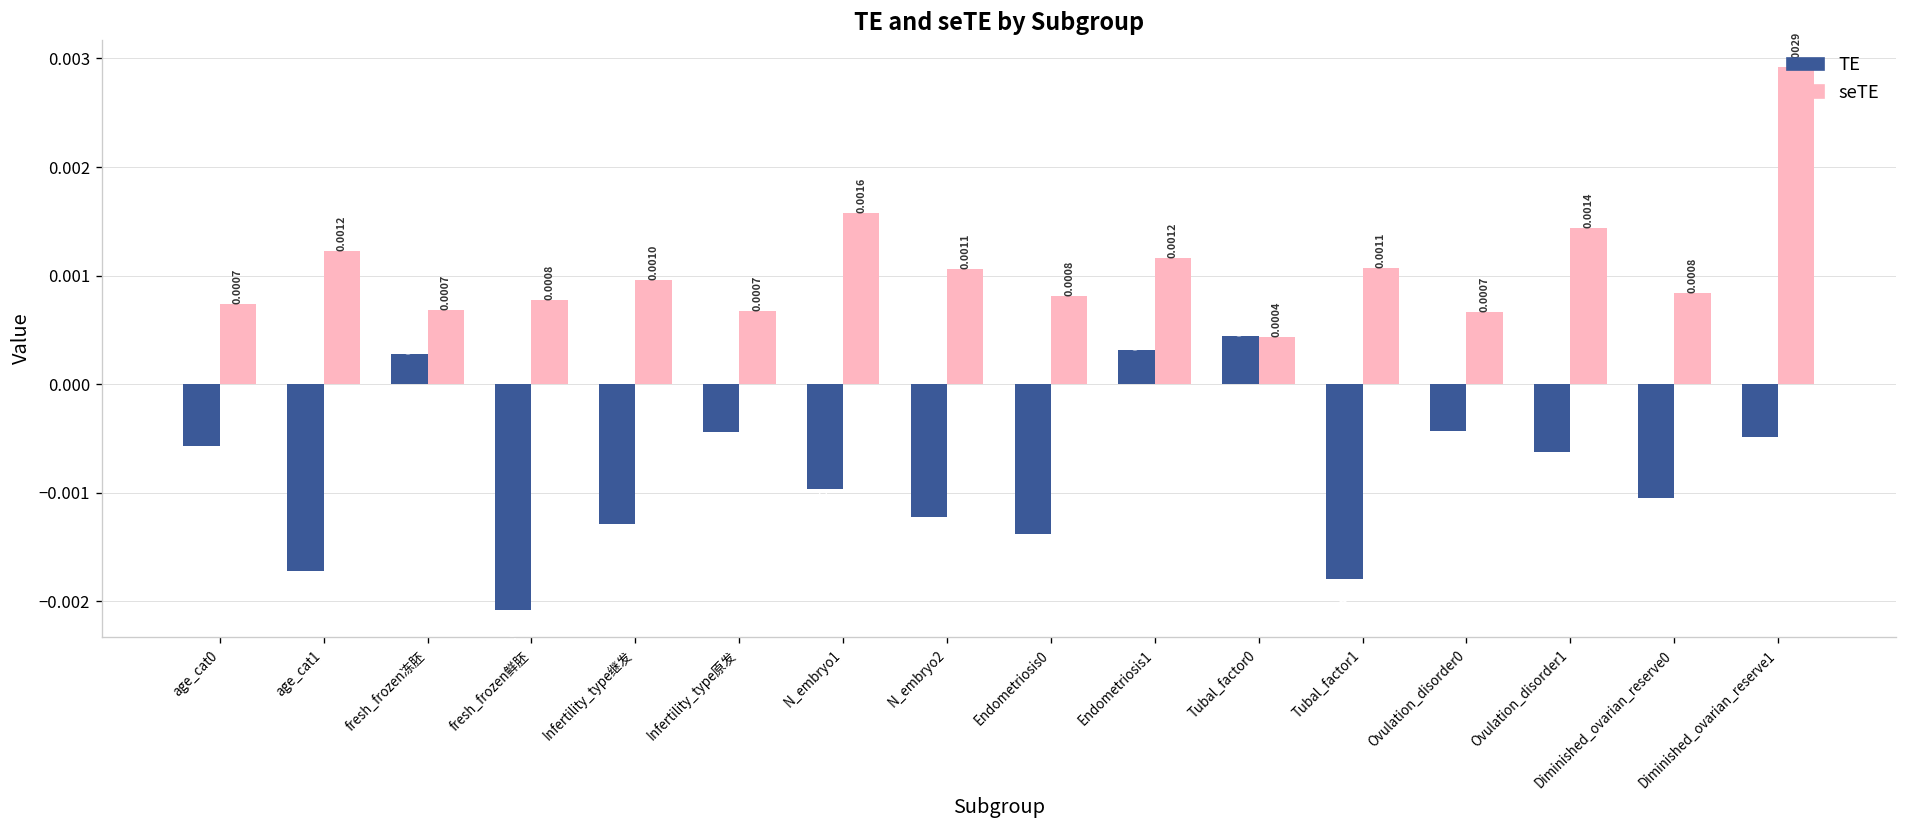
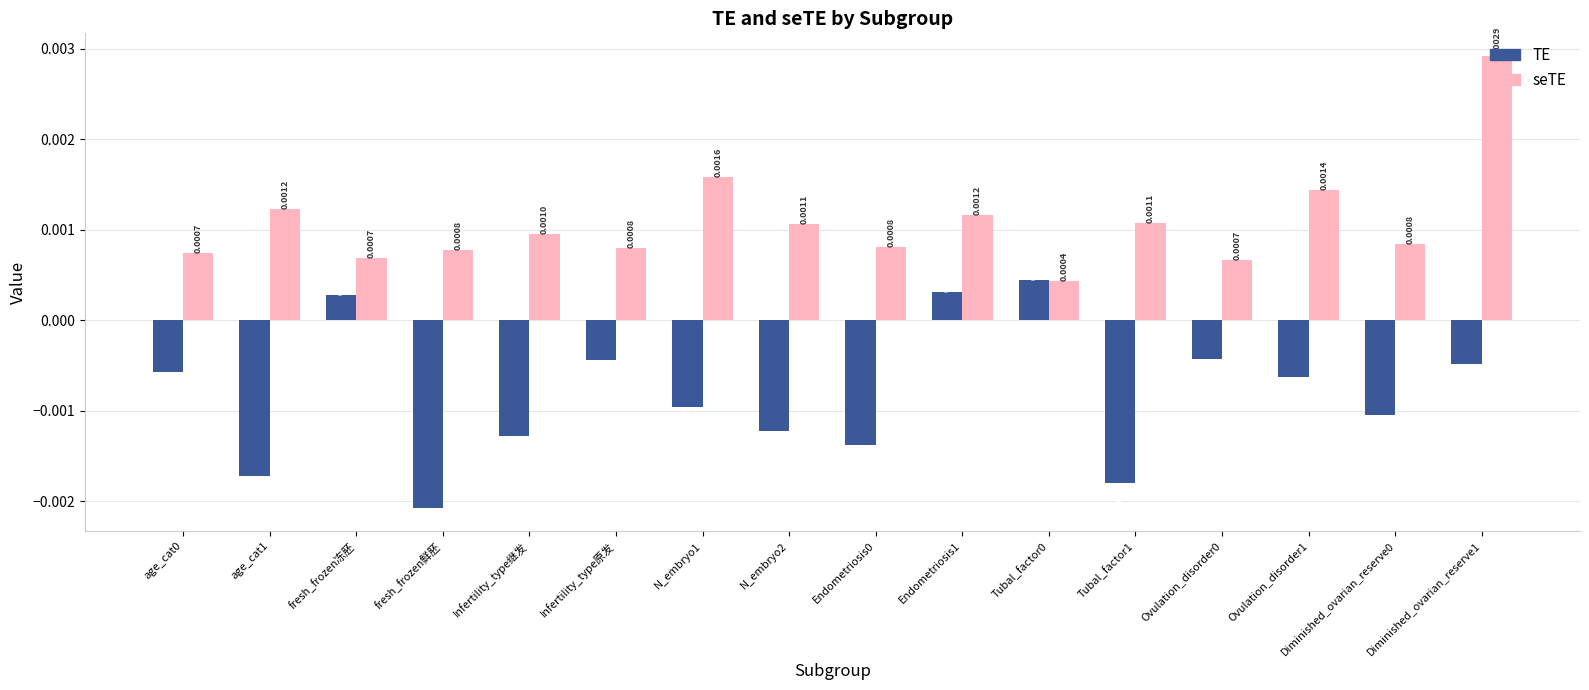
seTE, Infertility_type原发: 0.0007 -> 0.0008
